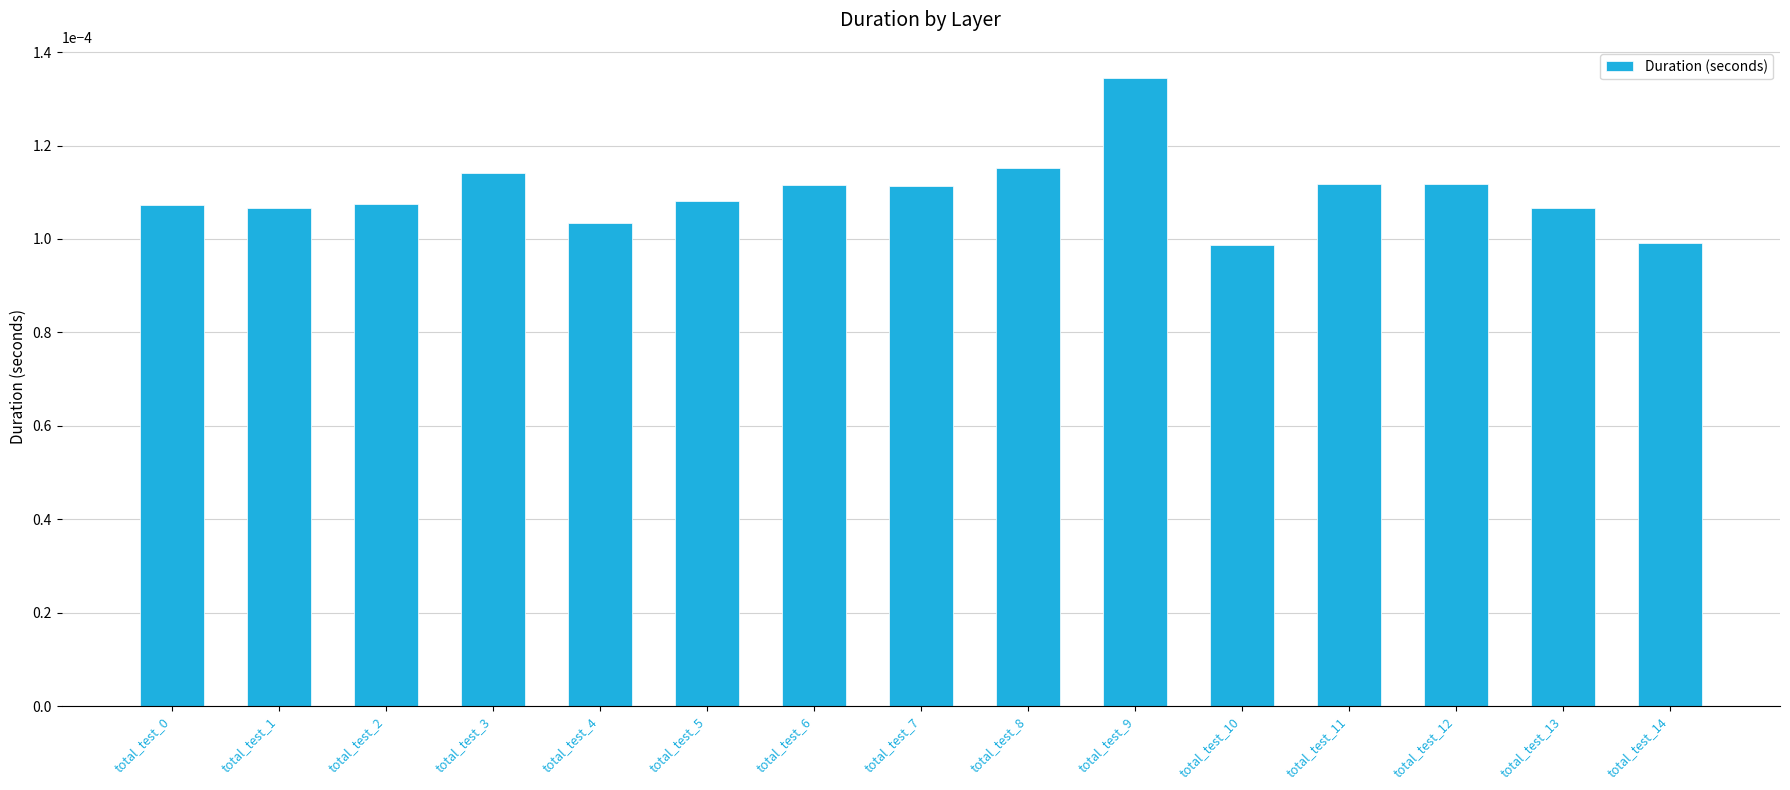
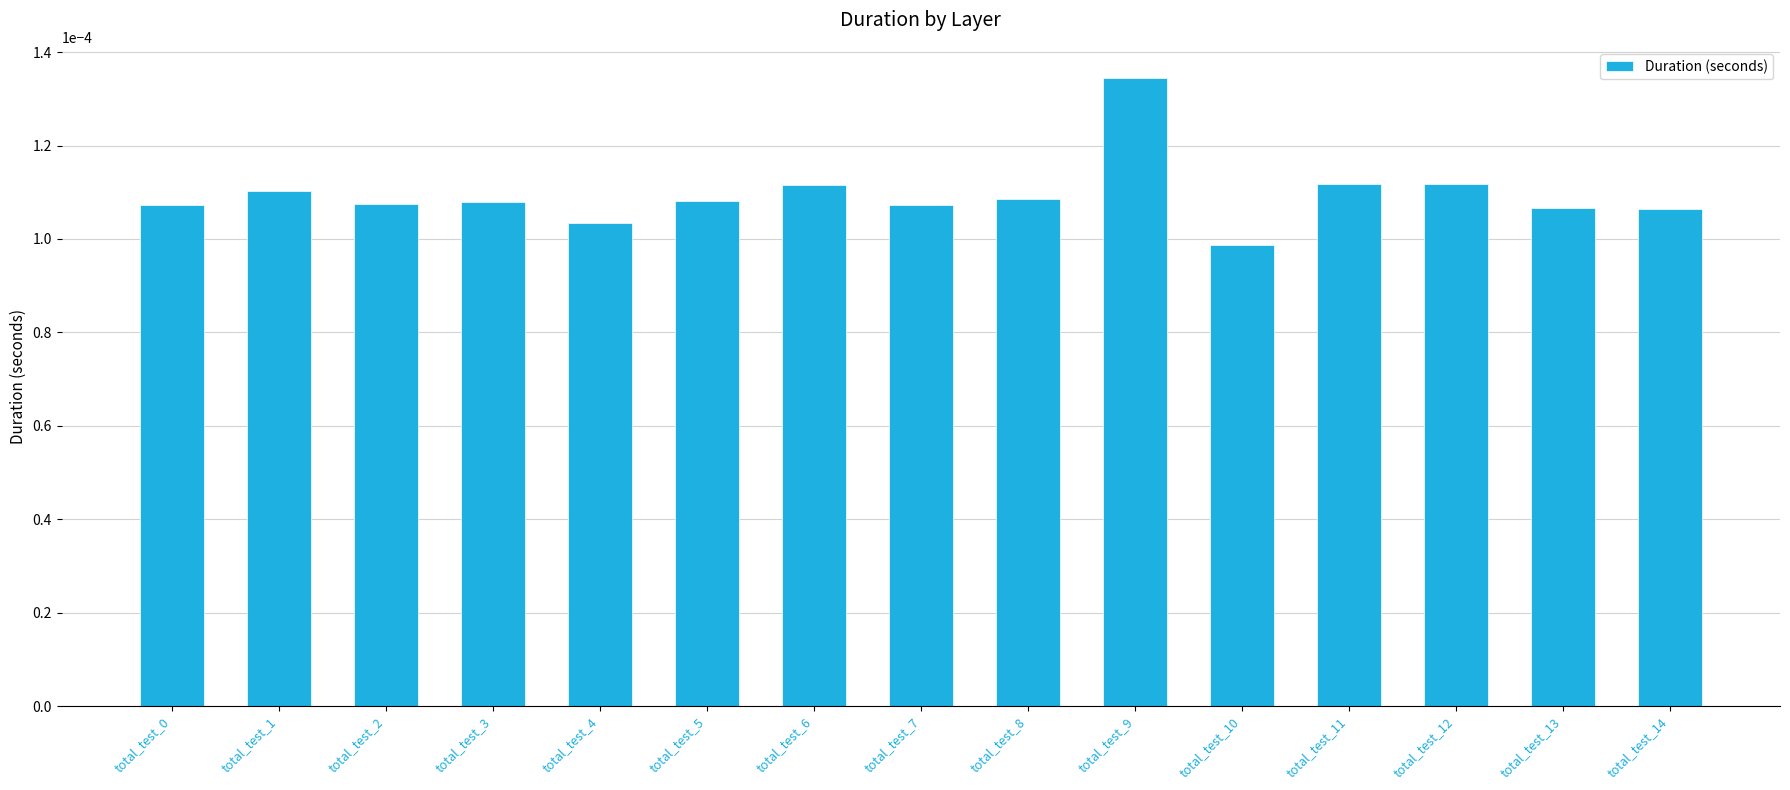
total_test_1: 0.000107 -> 0.000110
total_test_3: 0.000114 -> 0.000108
total_test_7: 0.000111 -> 0.000107
total_test_8: 0.000115 -> 0.000109
total_test_14: 0.000099 -> 0.000106
